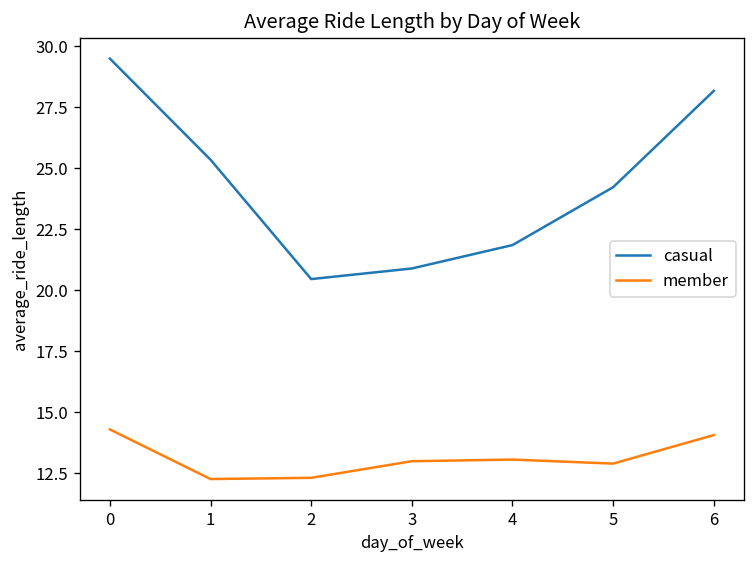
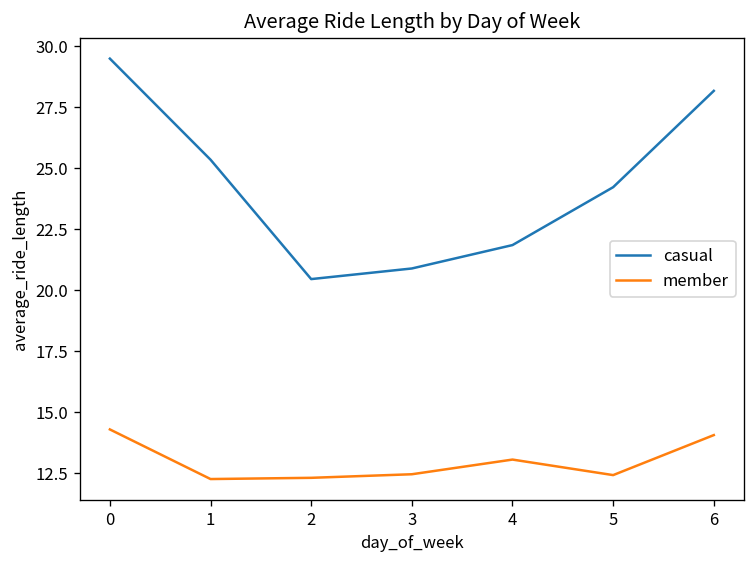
member, 3: 13.0 -> 12.5
member, 5: 12.9 -> 12.4
